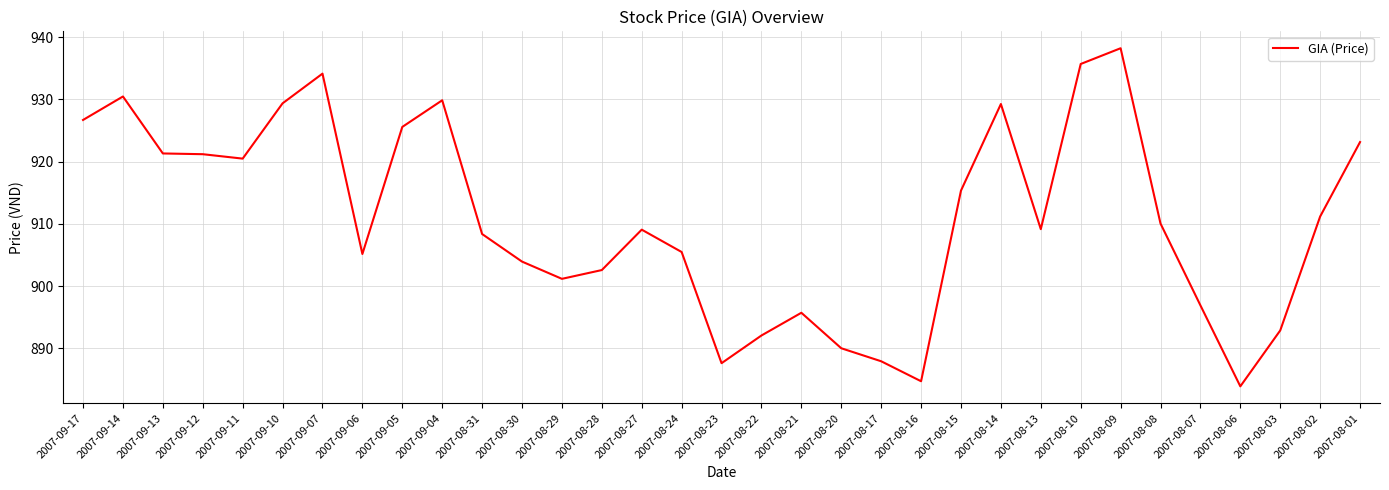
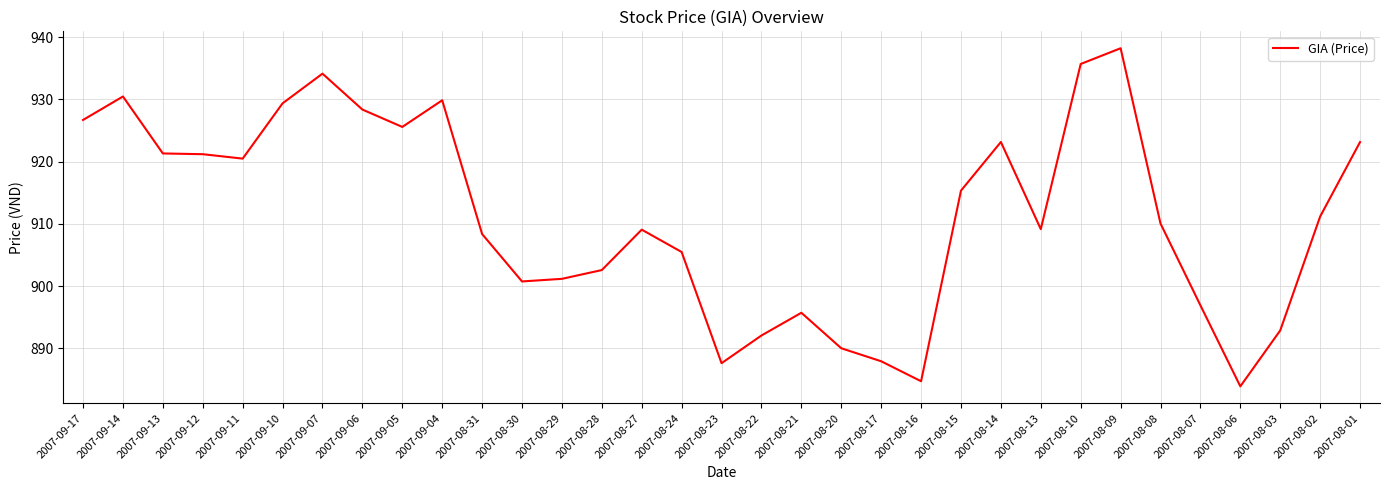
2007-09-06: 905 -> 928
2007-08-30: 904 -> 901
2007-08-14: 929 -> 923
